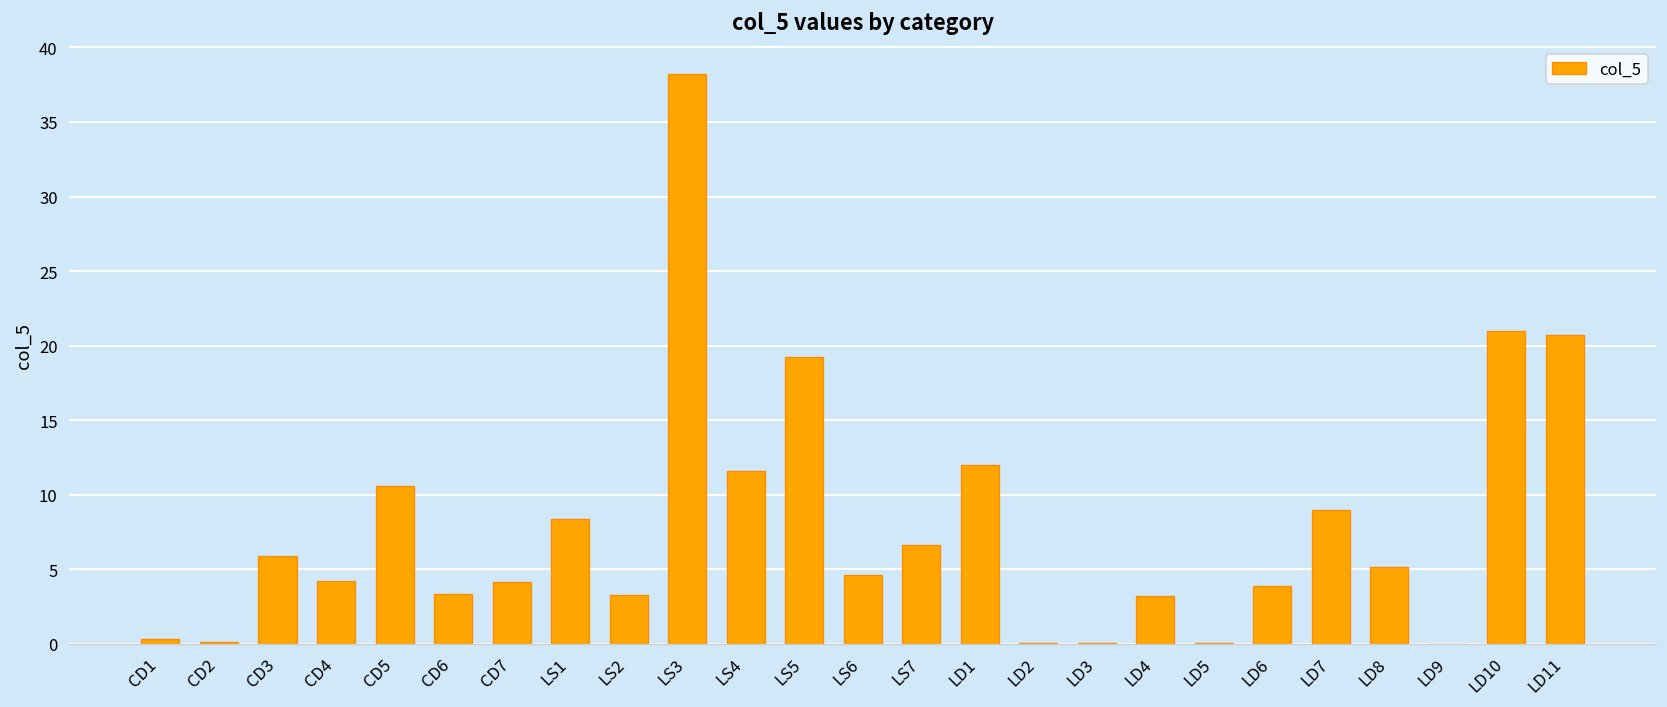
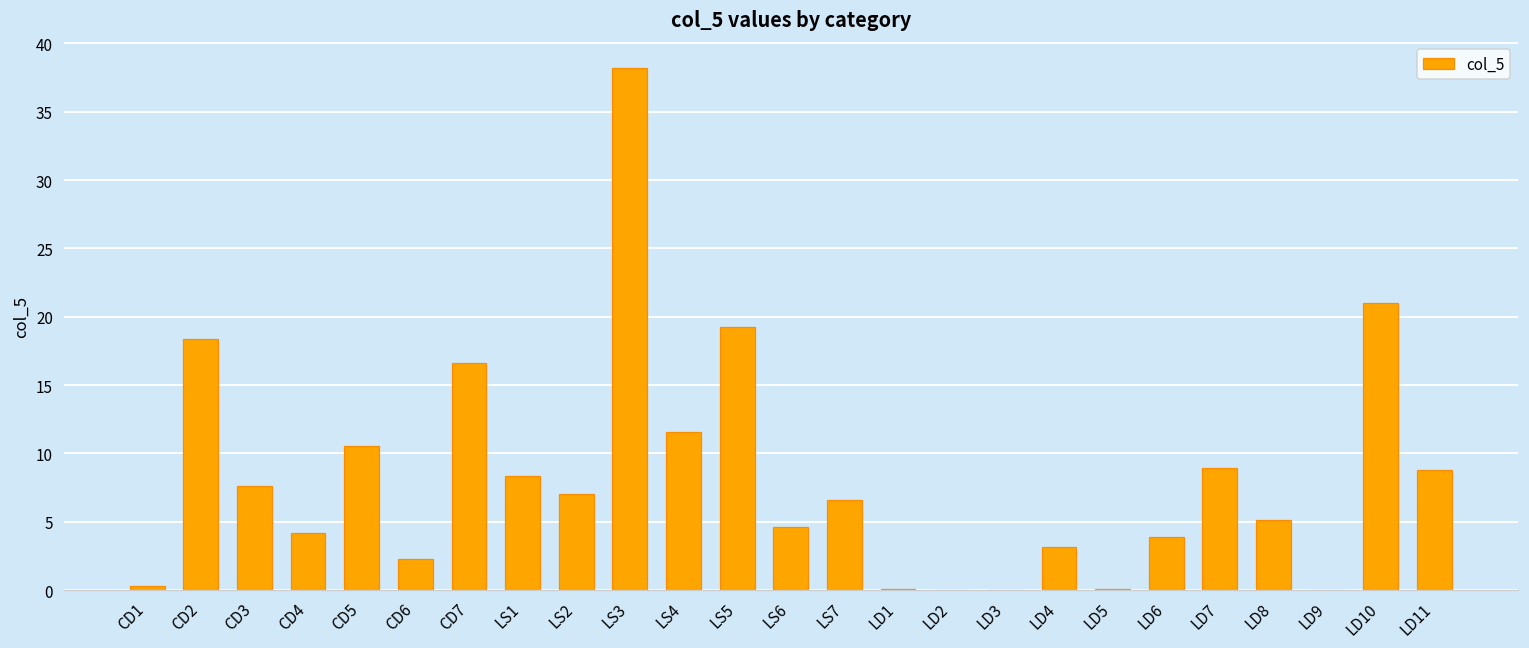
CD2: 0.1 -> 18.4
CD3: 5.9 -> 7.6
CD6: 3.4 -> 2.2
CD7: 4.1 -> 16.6
LS2: 3.3 -> 7.0
LD1: 12.0 -> 0.1
LD11: 20.7 -> 8.8
